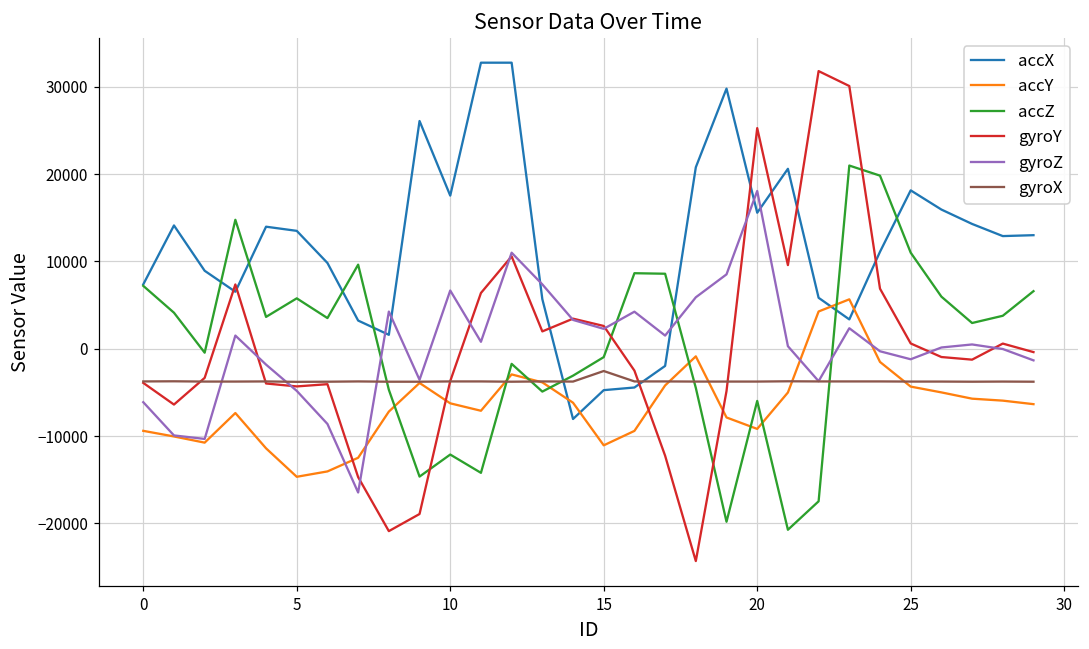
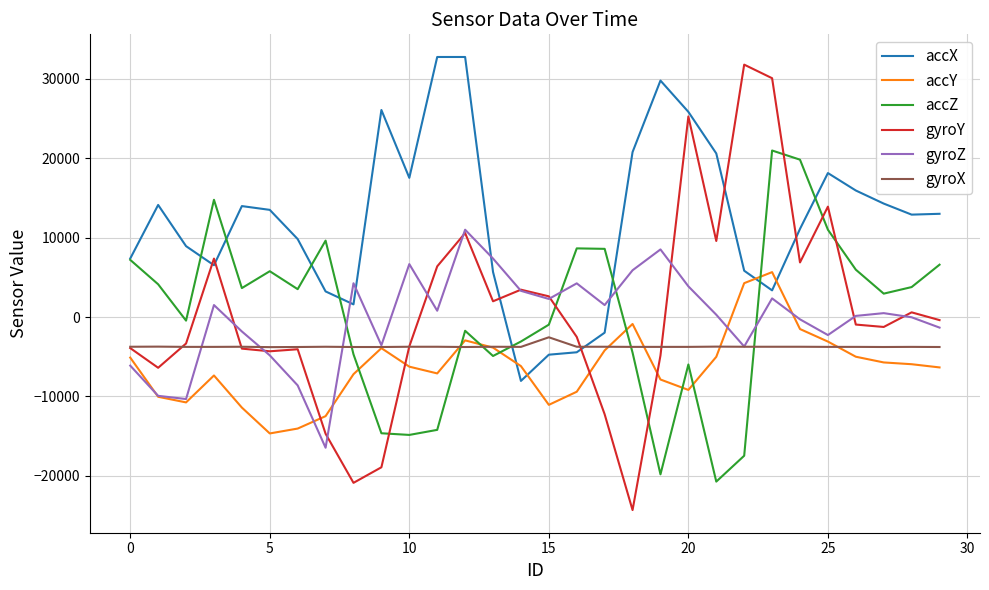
accY, 0: -9000 -> -5000
accZ, 10: -12000 -> -15000
accX, 20: 16000 -> 26000
gyroZ, 20: 18000 -> 4000
accY, 25: -4000 -> -3000
gyroY, 25: 1000 -> 14000
gyroZ, 25: -1000 -> -2000
